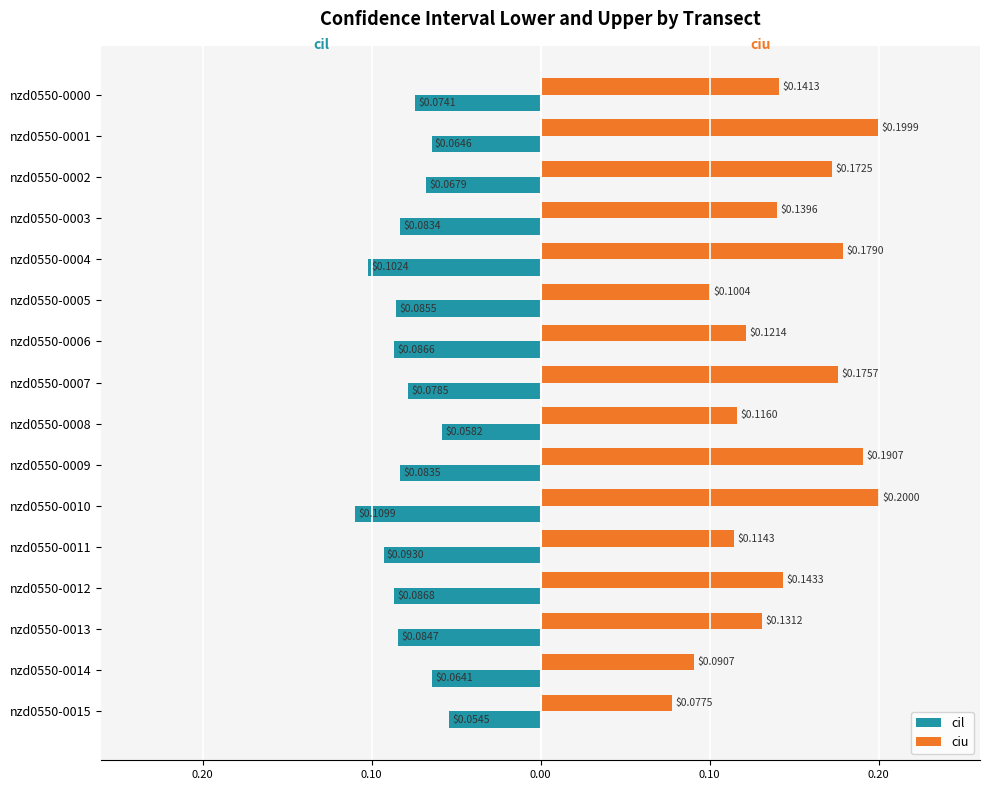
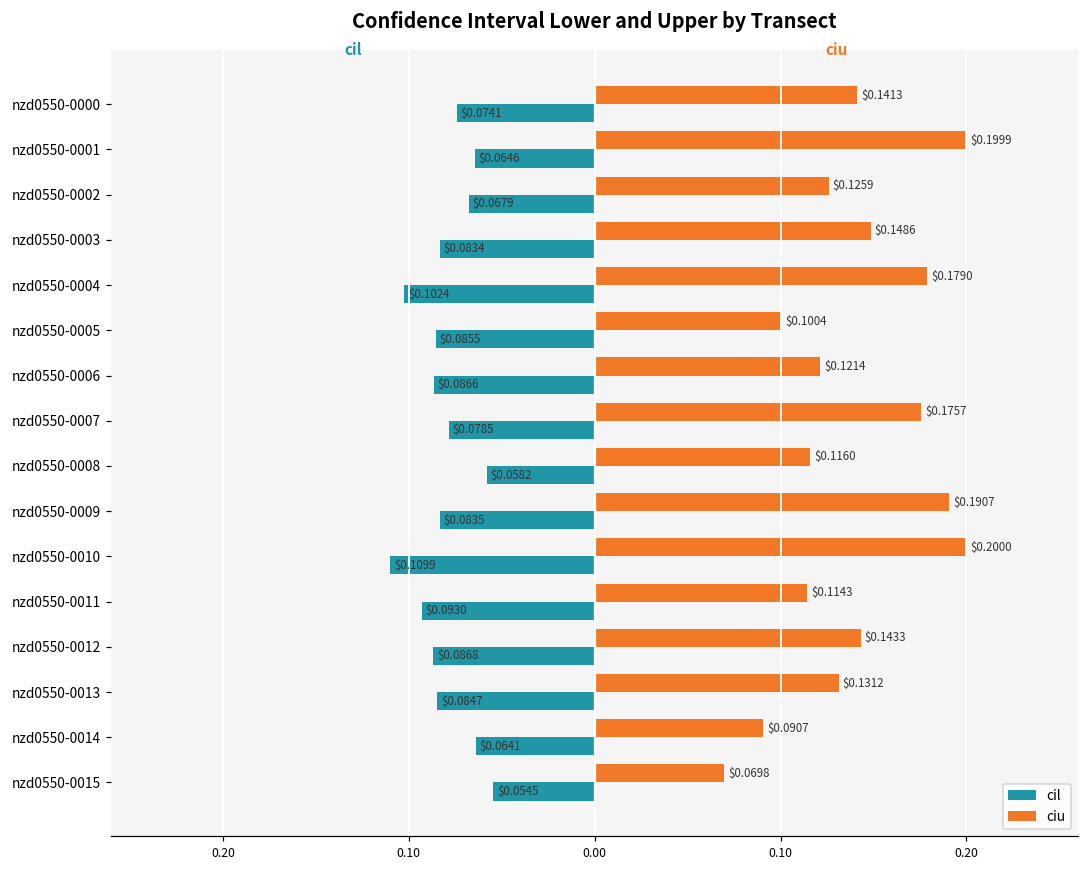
ciu, nzd0550-0002: $0.1725 -> $0.1259
ciu, nzd0550-0003: $0.1396 -> $0.1486
ciu, nzd0550-0015: $0.0775 -> $0.0698
